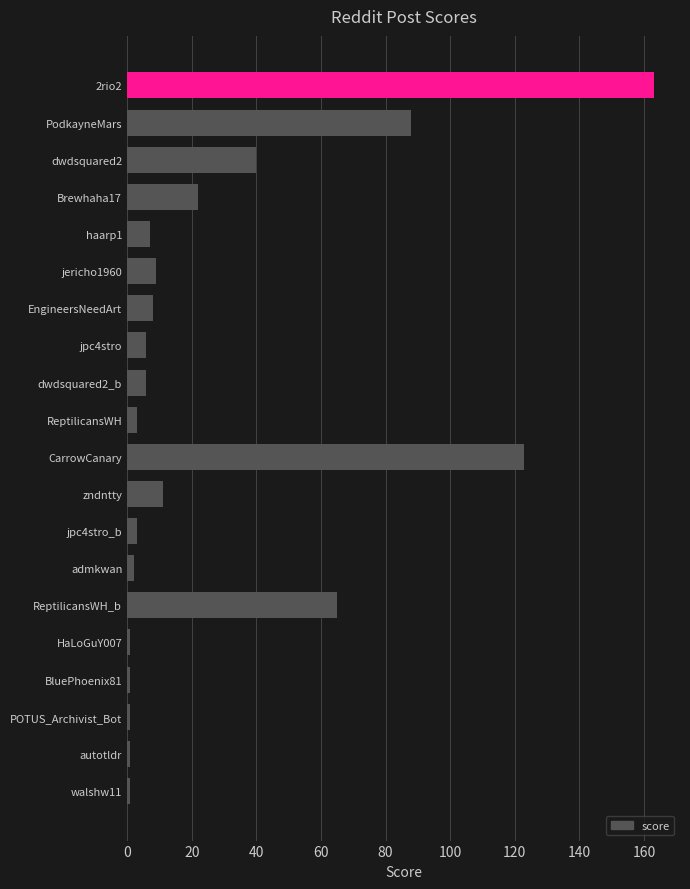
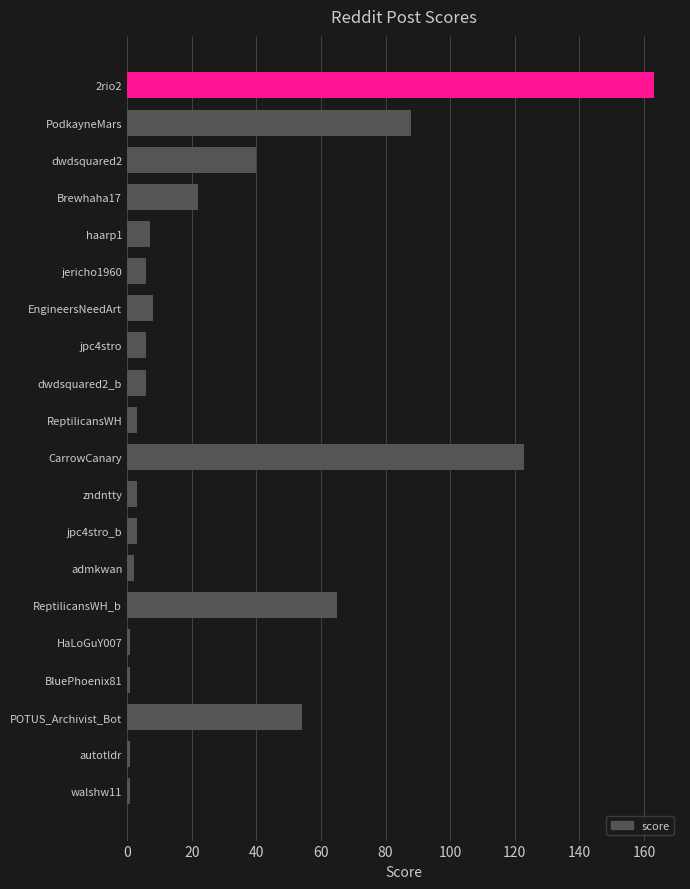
jericho1960: 9 -> 6
zndntty: 11 -> 3
POTUS_Archivist_Bot: 1 -> 54
